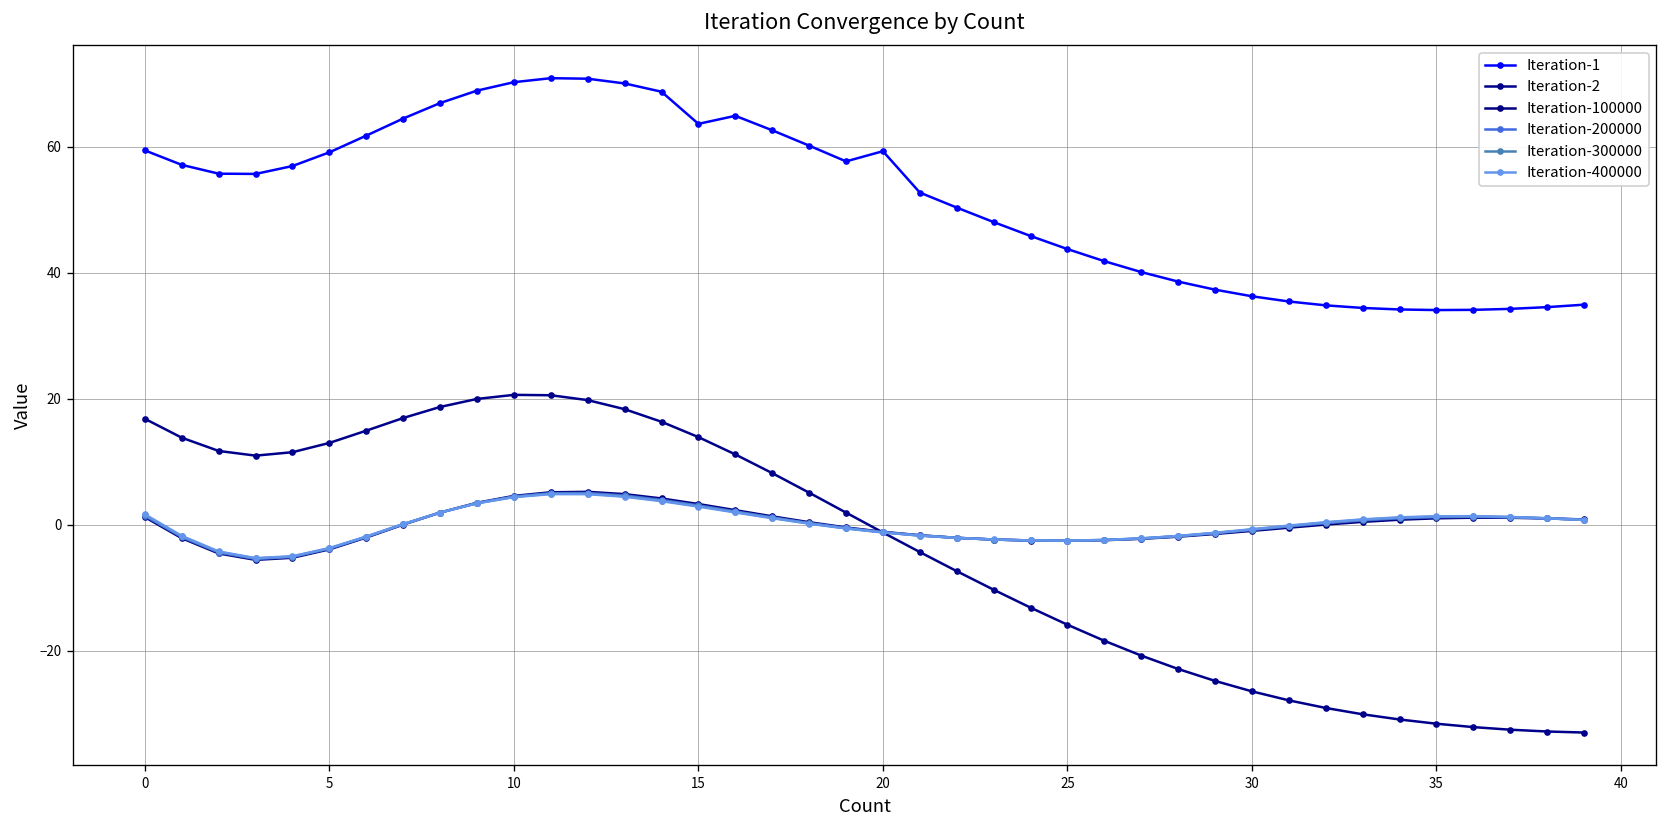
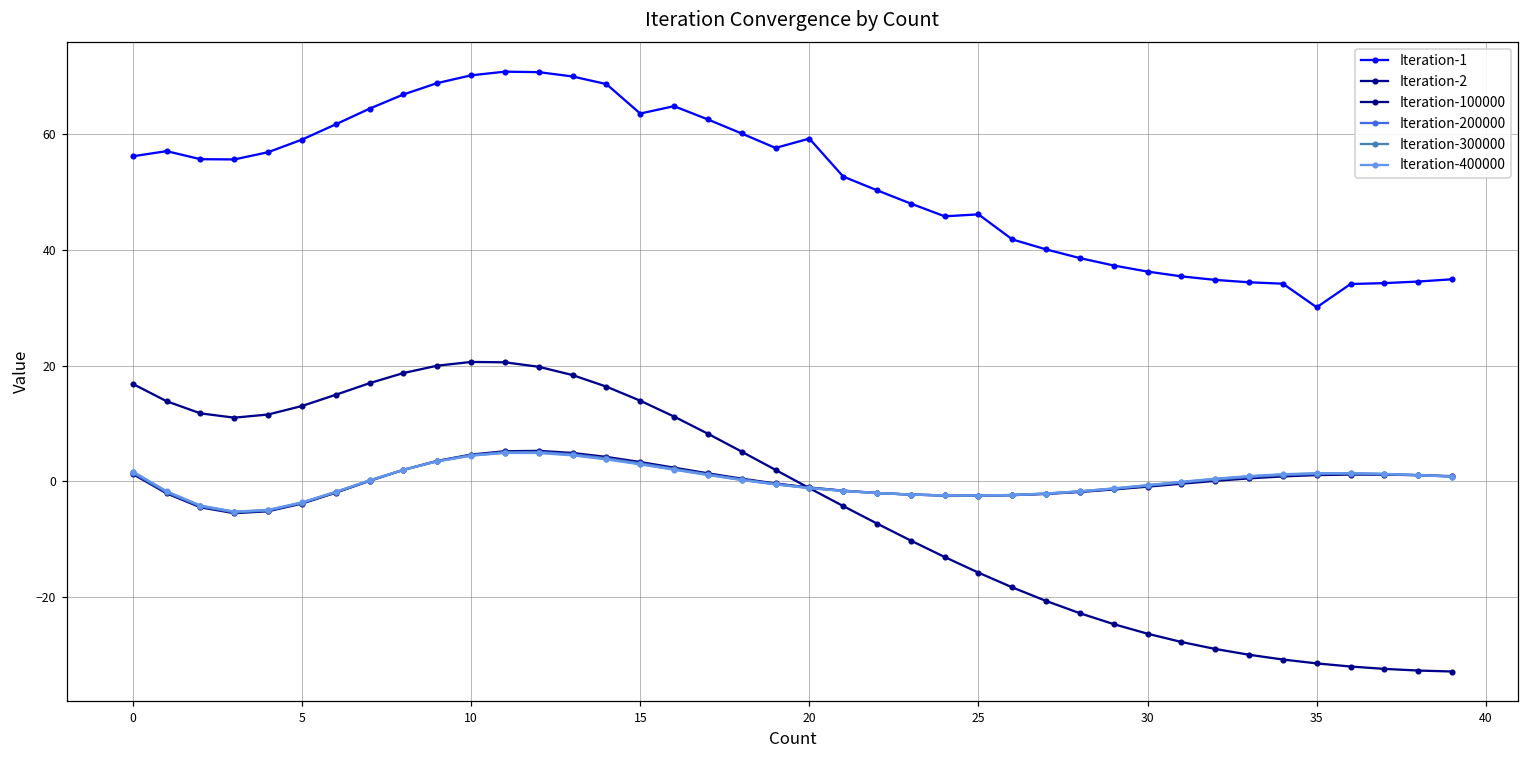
Iteration-1, 0: 59 -> 56
Iteration-1, 25: 44 -> 46
Iteration-1, 35: 34 -> 30
